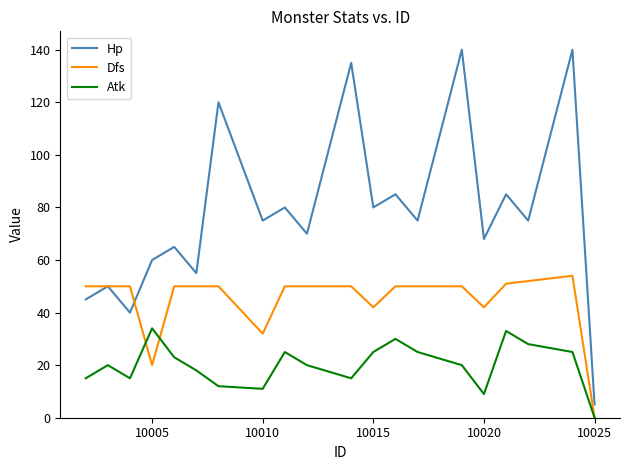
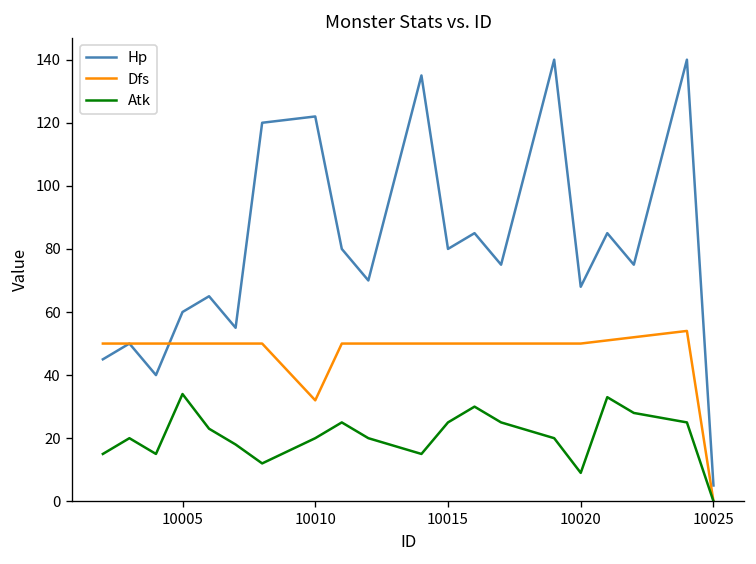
Dfs, 10005: 20 -> 50
Hp, 10010: 75 -> 122
Atk, 10010: 11 -> 20
Dfs, 10015: 42 -> 50
Dfs, 10020: 42 -> 50
